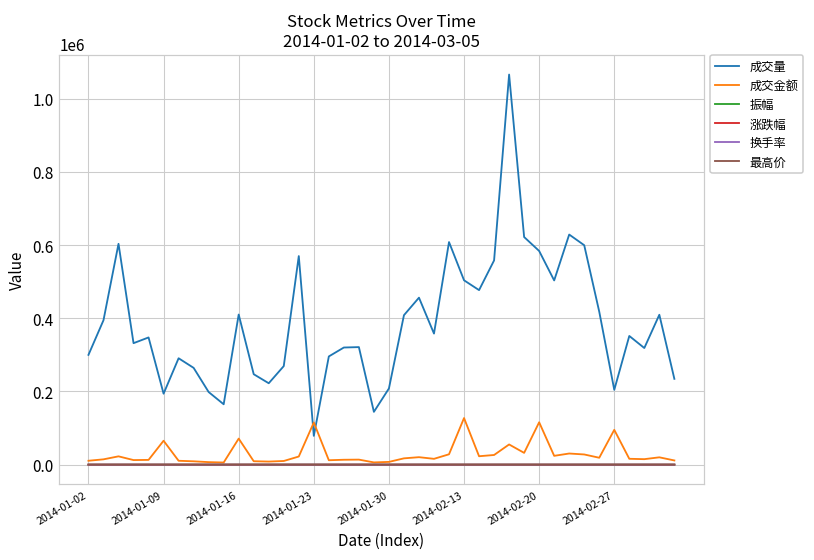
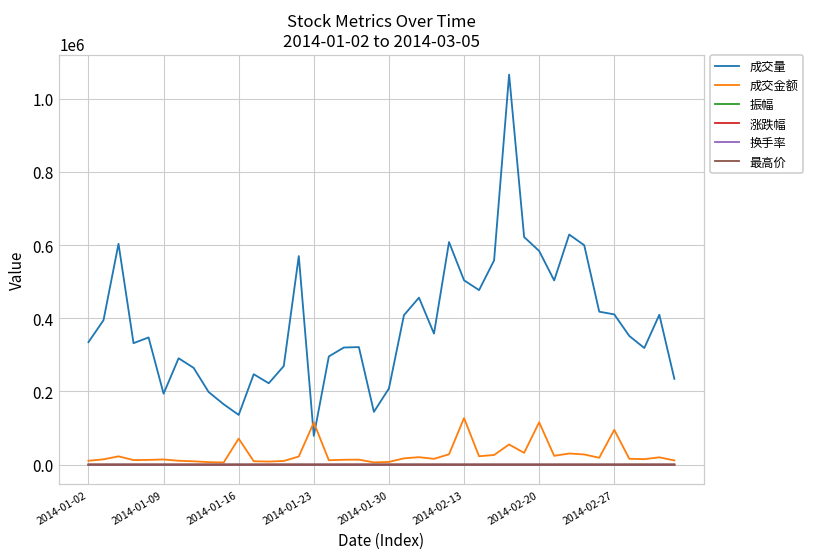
成交量, 2014-01-02: 300000 -> 330000
成交金额, 2014-01-09: 70000 -> 10000
成交量, 2014-01-16: 410000 -> 140000
成交量, 2014-02-27: 200000 -> 410000
